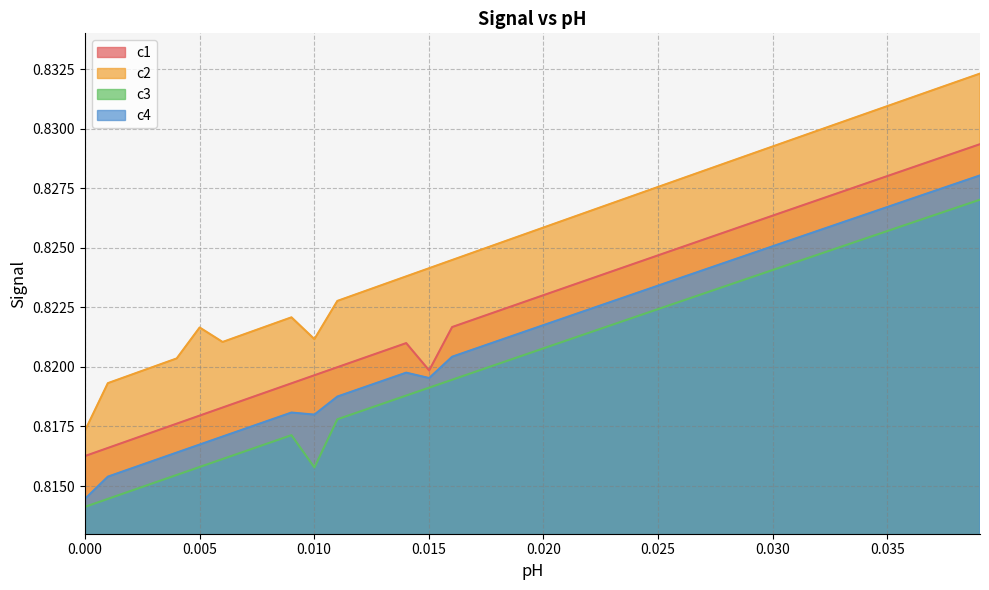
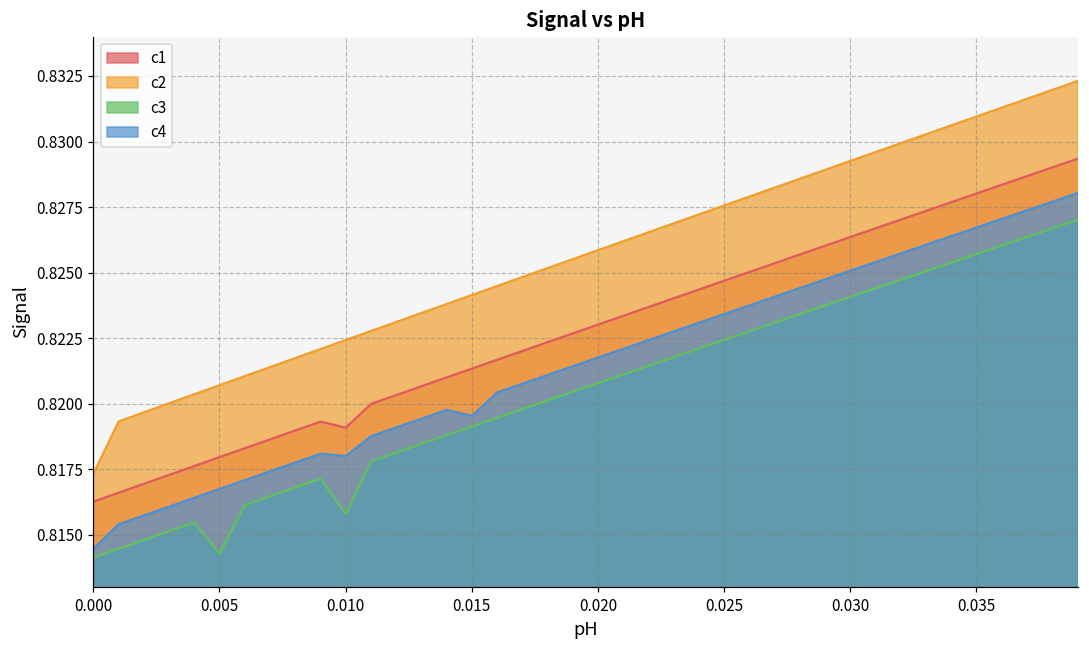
c2, 0.005: 0.8217 -> 0.8207
c3, 0.005: 0.8158 -> 0.8143
c1, 0.010: 0.8197 -> 0.8191
c2, 0.010: 0.8212 -> 0.8224
c1, 0.015: 0.8199 -> 0.8213
